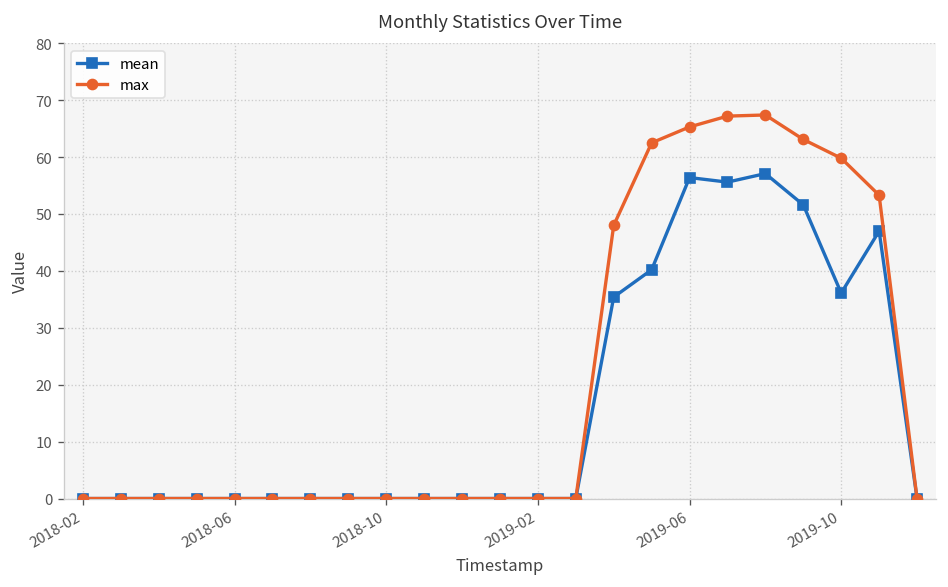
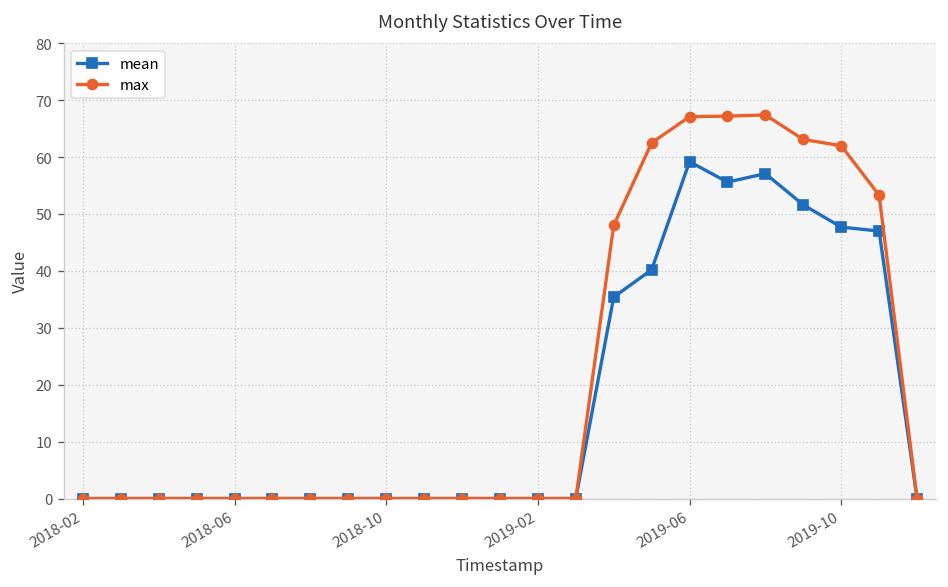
mean, 2019-06: 56 -> 59
max, 2019-06: 65 -> 67
mean, 2019-10: 36 -> 48
max, 2019-10: 60 -> 62
